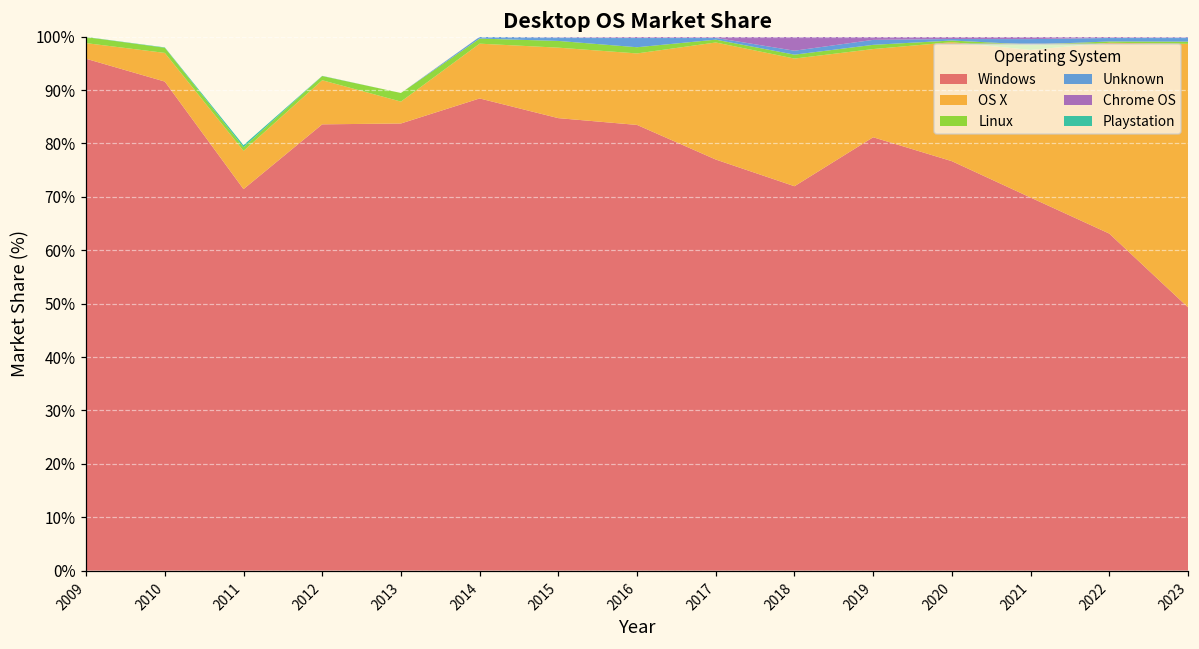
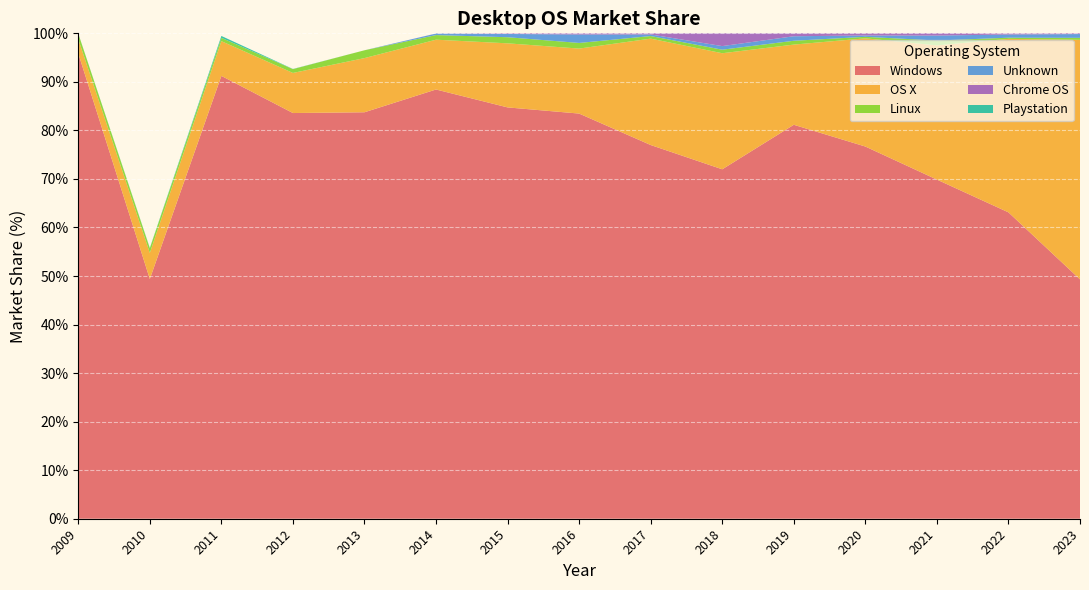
Windows, 2010: 92% -> 49%
Windows, 2011: 71% -> 91%
OS X, 2013: 4% -> 11%
